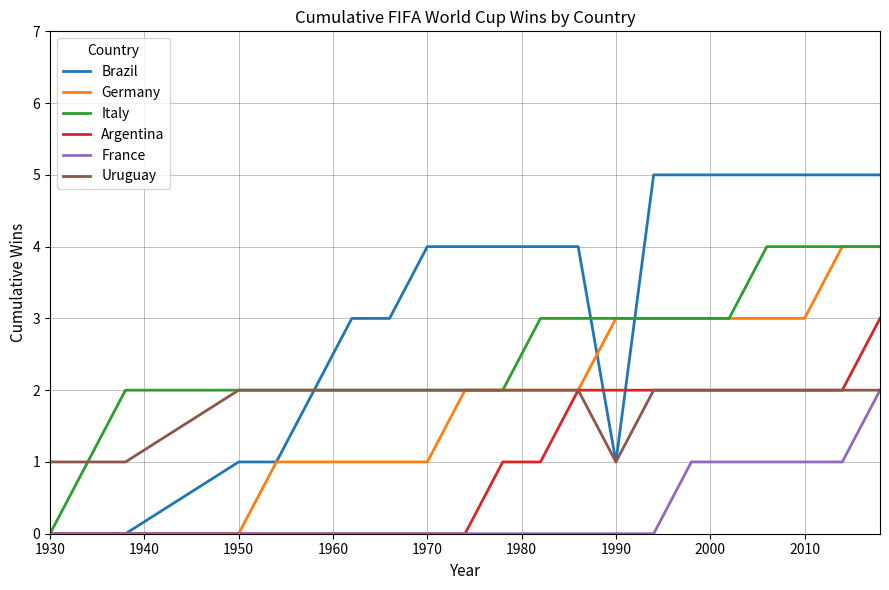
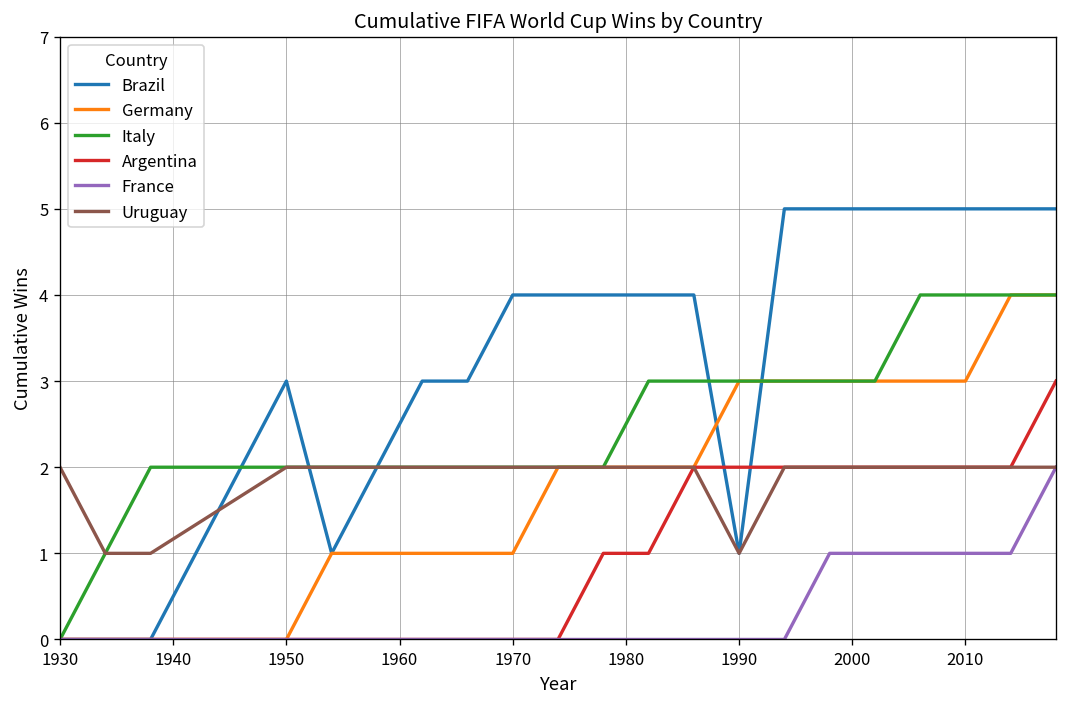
Uruguay, 1930: 1 -> 2
Brazil, 1950: 1 -> 3
